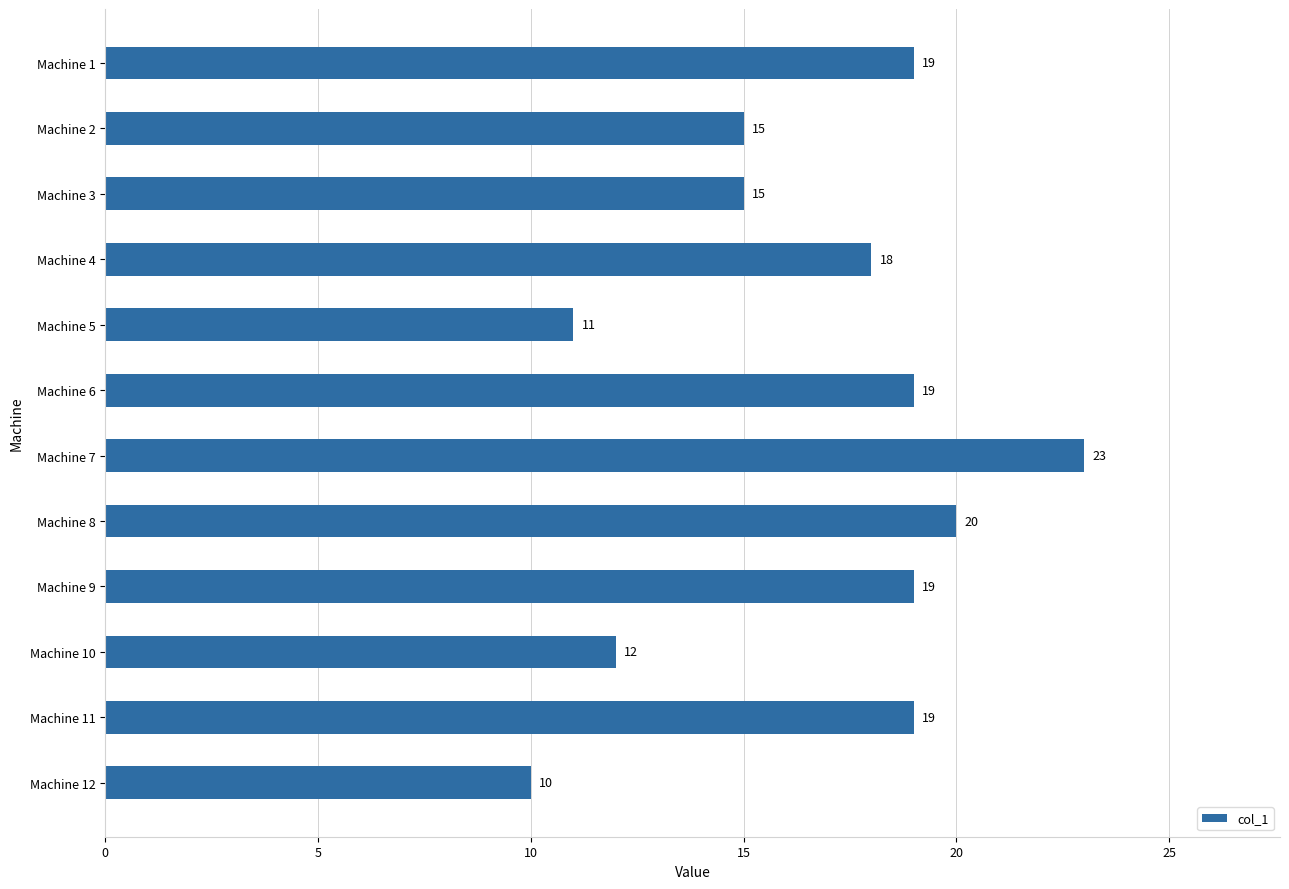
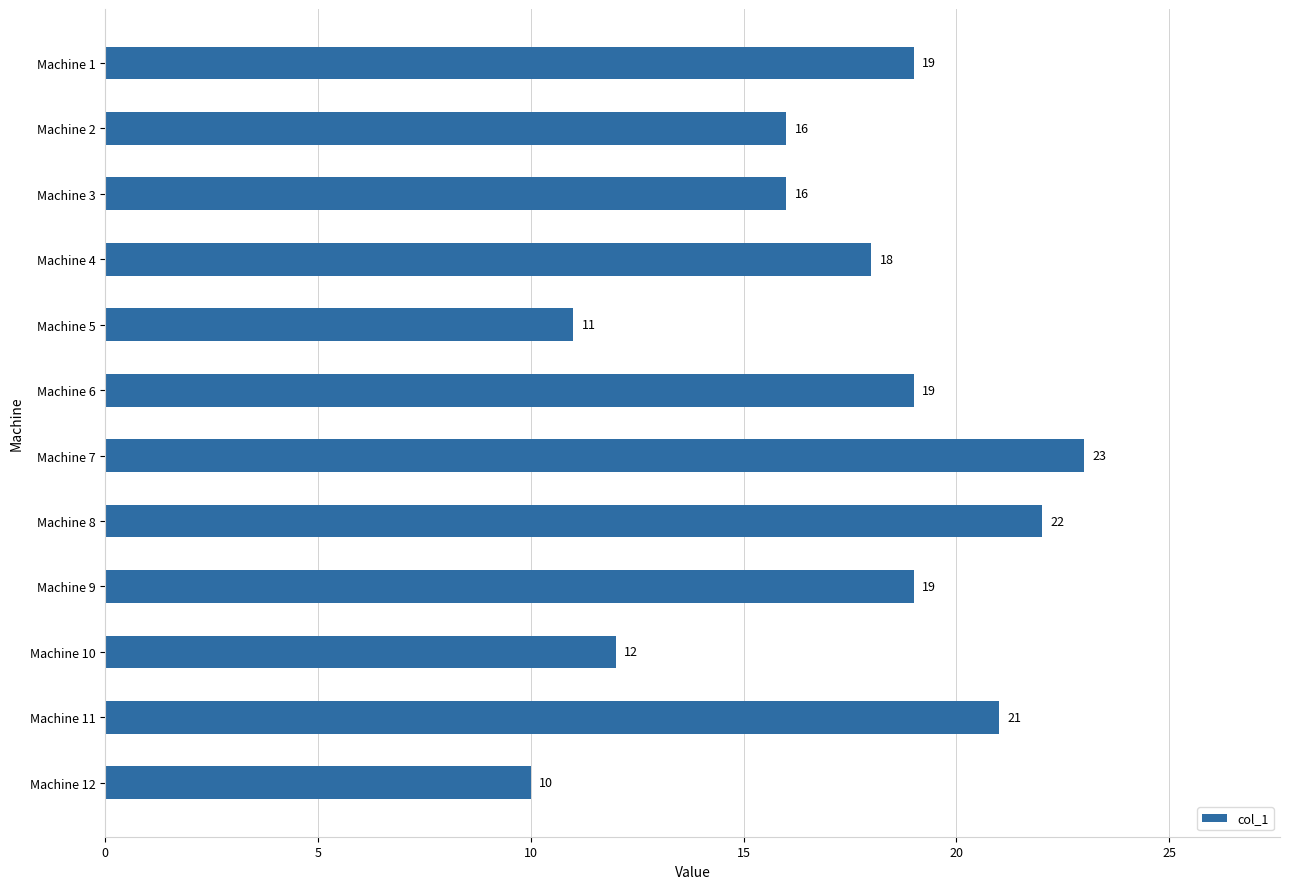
Machine 2: 15 -> 16
Machine 3: 15 -> 16
Machine 8: 20 -> 22
Machine 11: 19 -> 21
